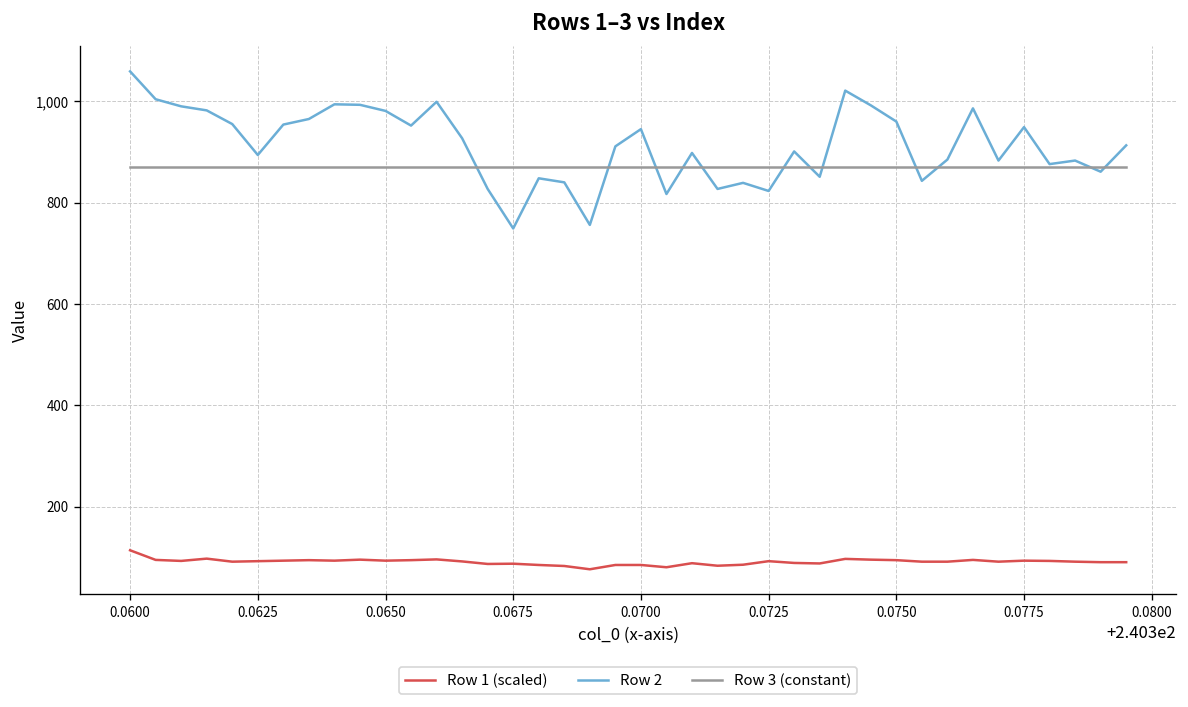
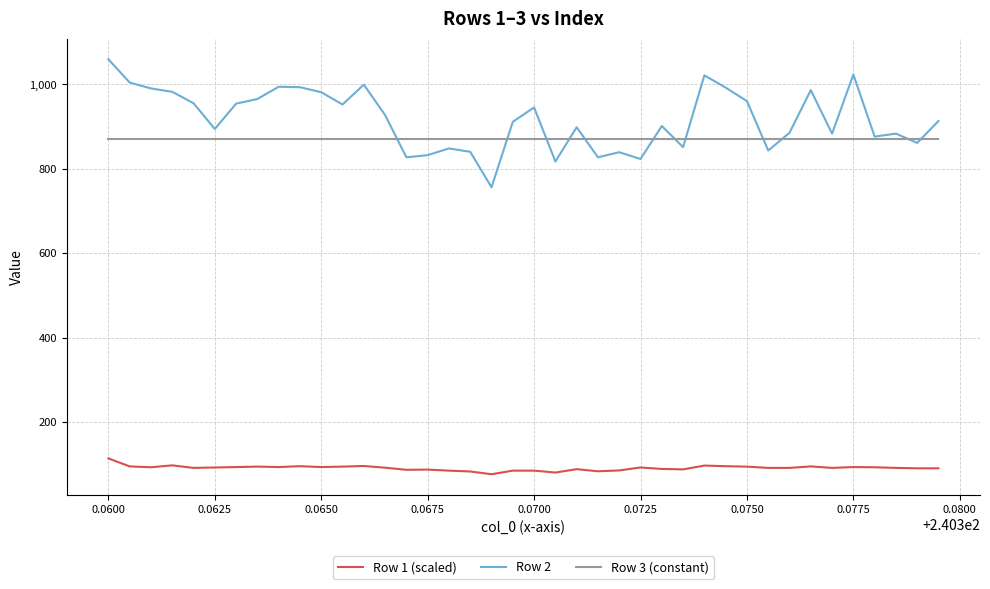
Row 2, 0.0675: 750 -> 830
Row 2, 0.0775: 950 -> 1,020
